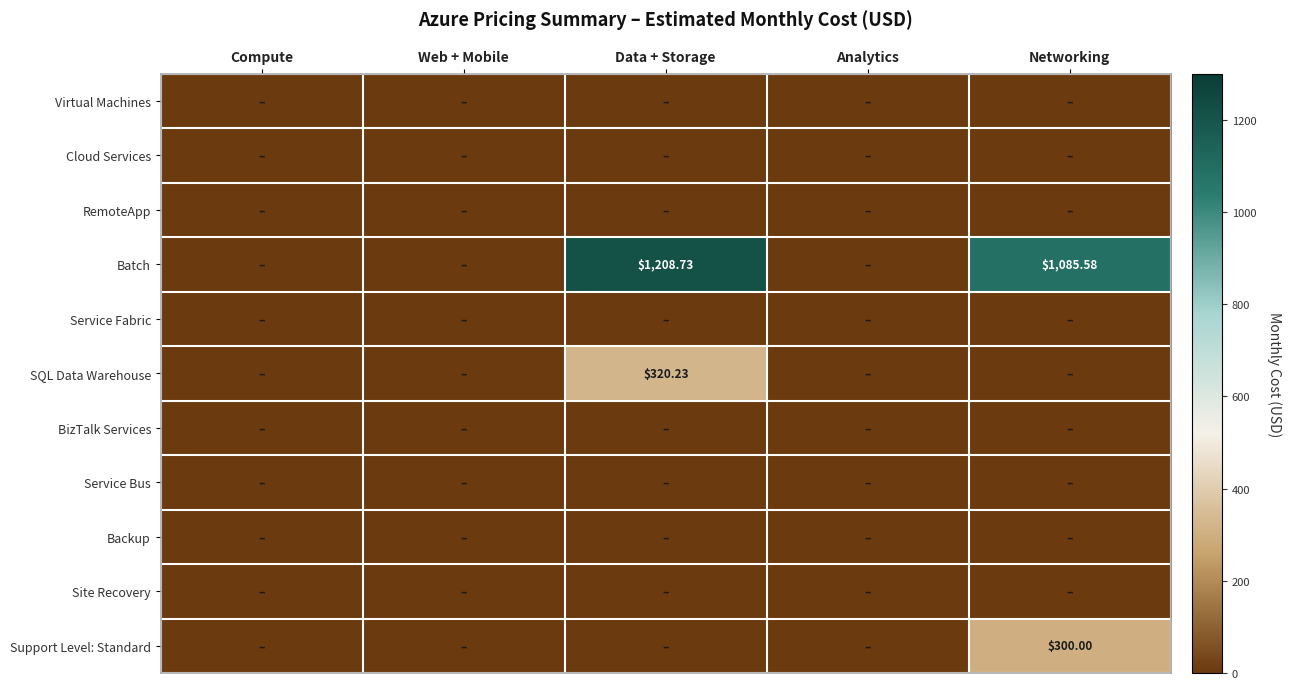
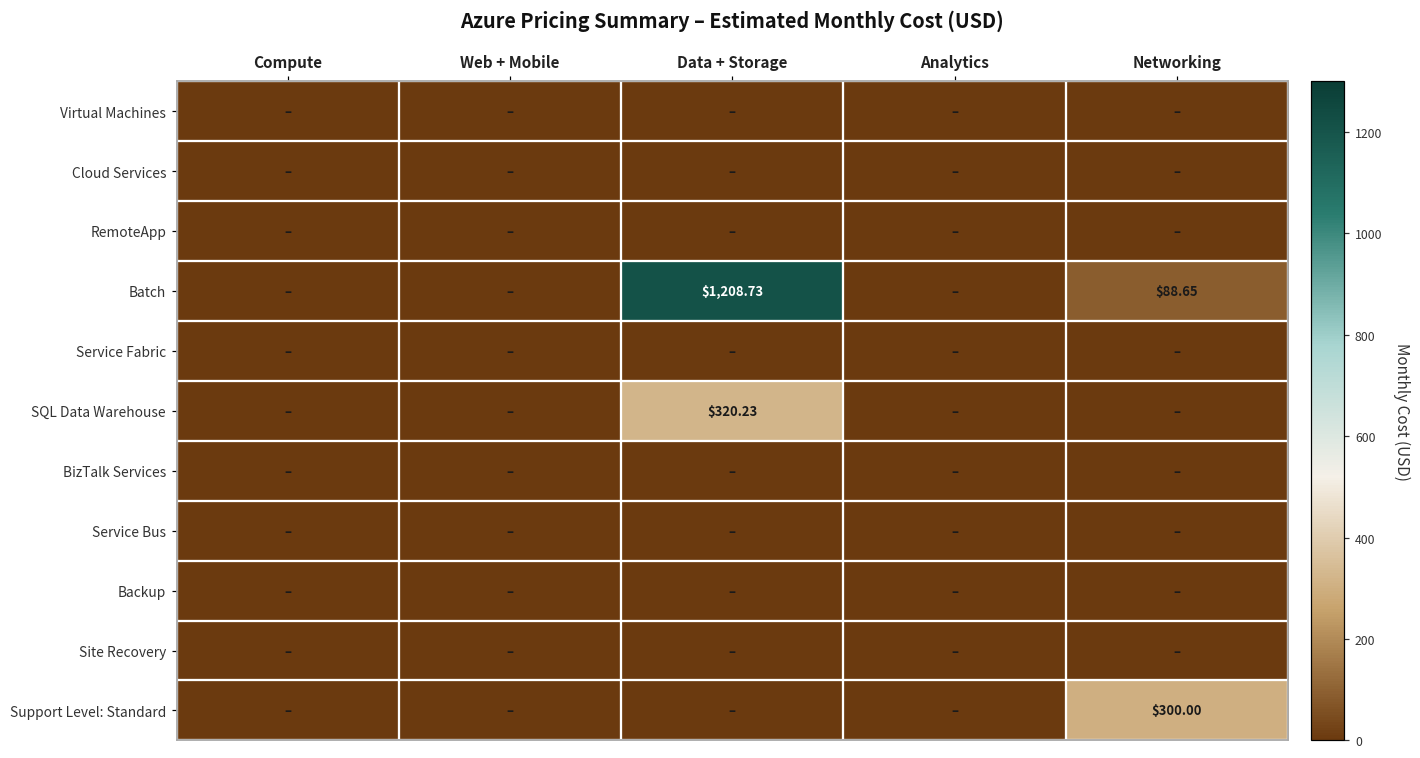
Batch, Networking: $1,085.58 -> $88.65
